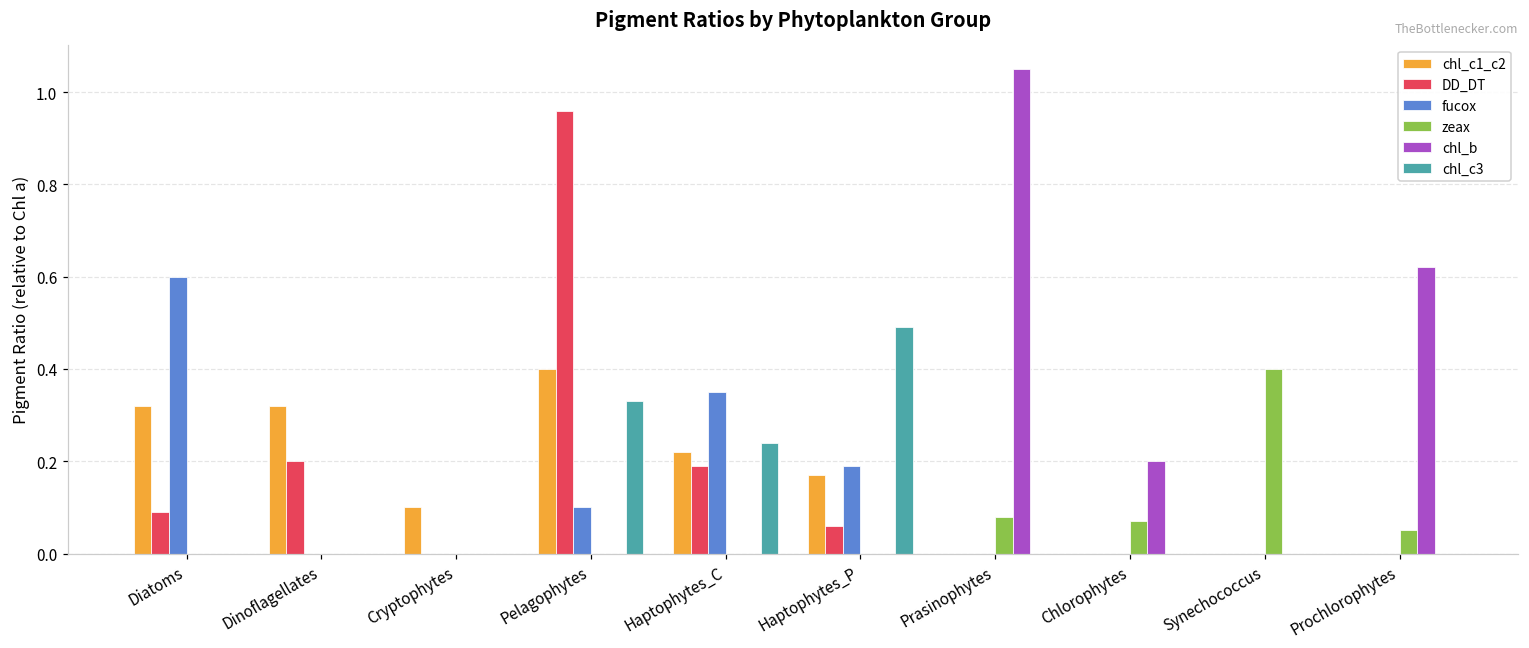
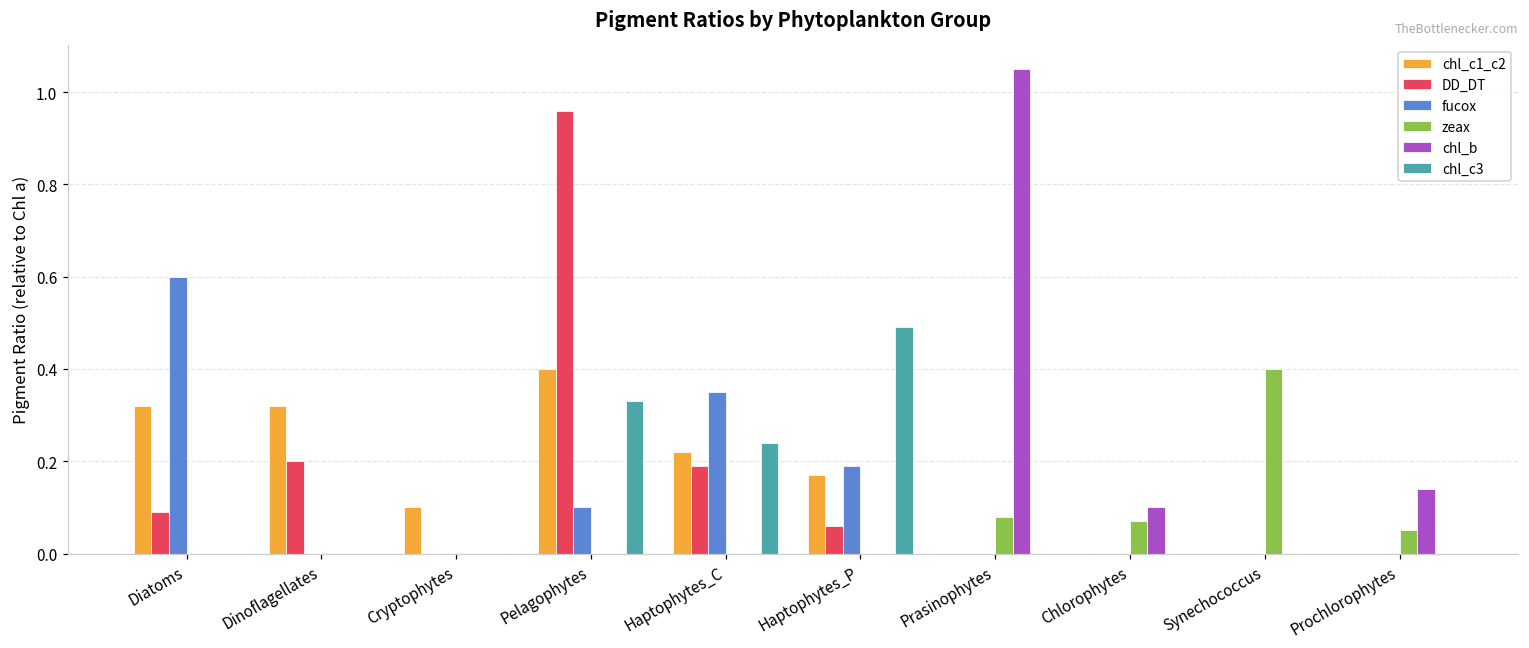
chl_b, Chlorophytes: 0.2 -> 0.1
chl_b, Prochlorophytes: 0.62 -> 0.14
